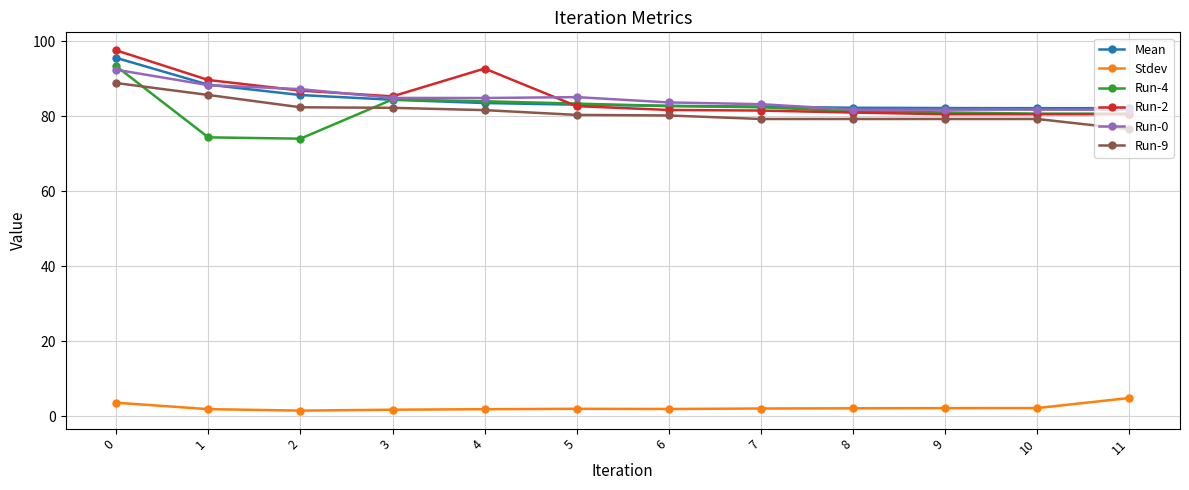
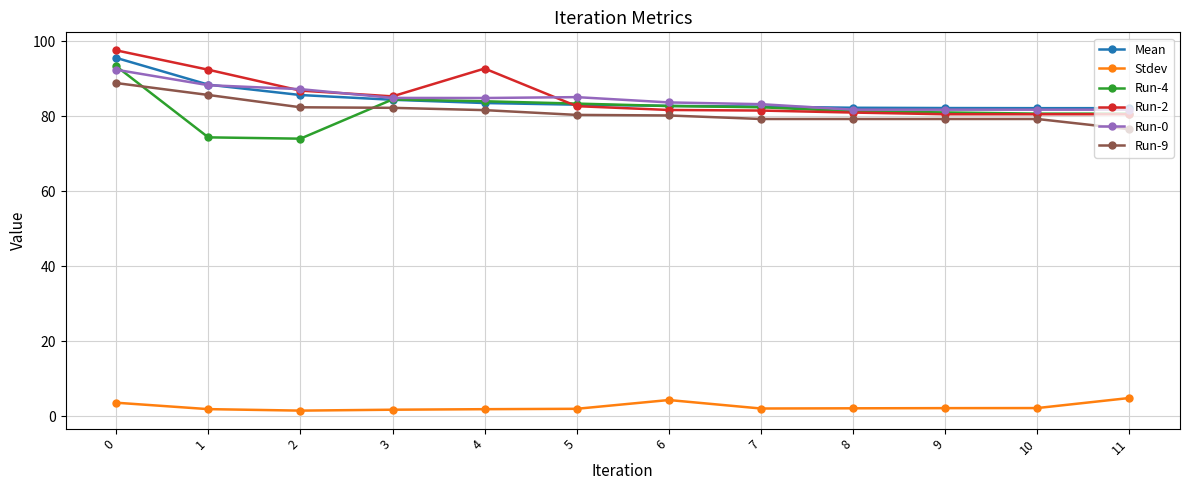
Run-2, 1: 90 -> 92
Stdev, 6: 2 -> 4
